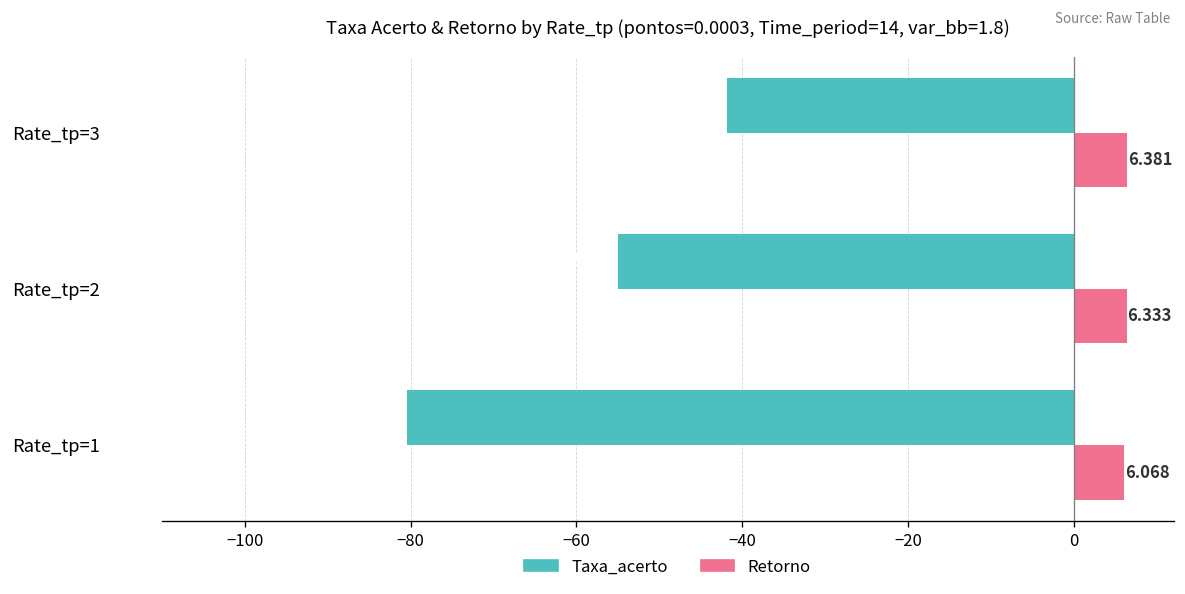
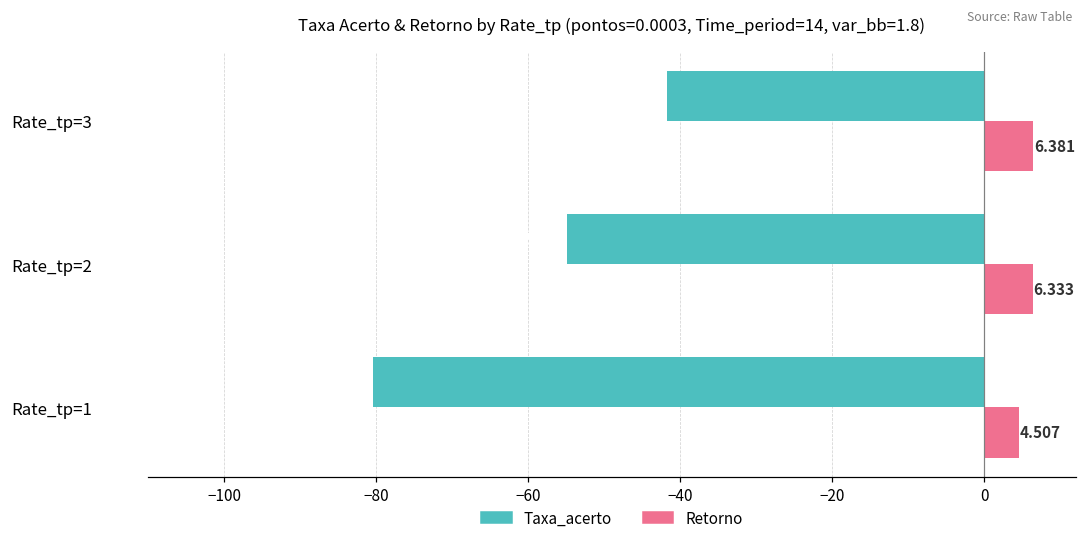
Retorno, Rate_tp=1: 6.068 -> 4.507
